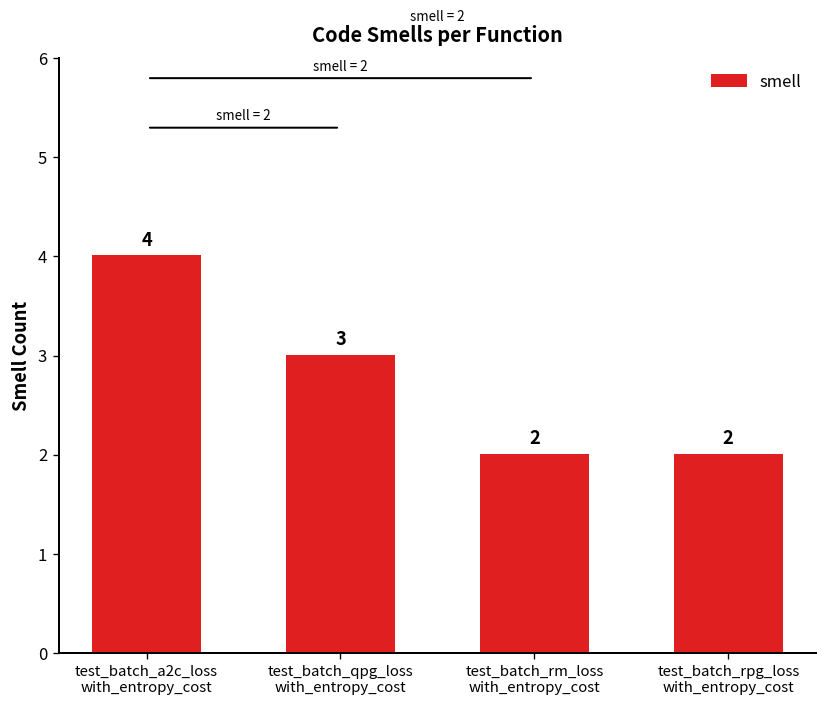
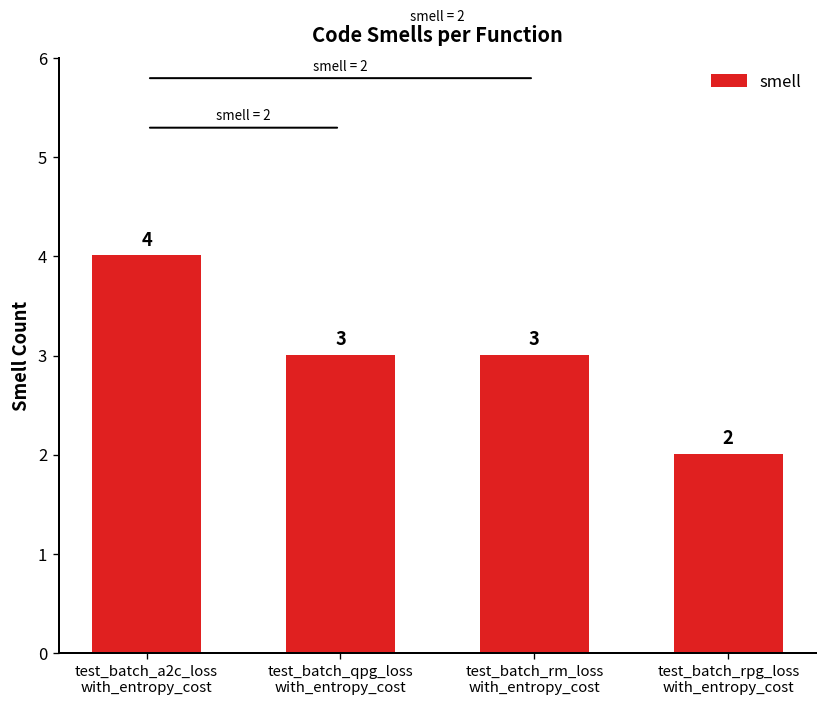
test_batch_rm_loss with_entropy_cost: 2 -> 3
